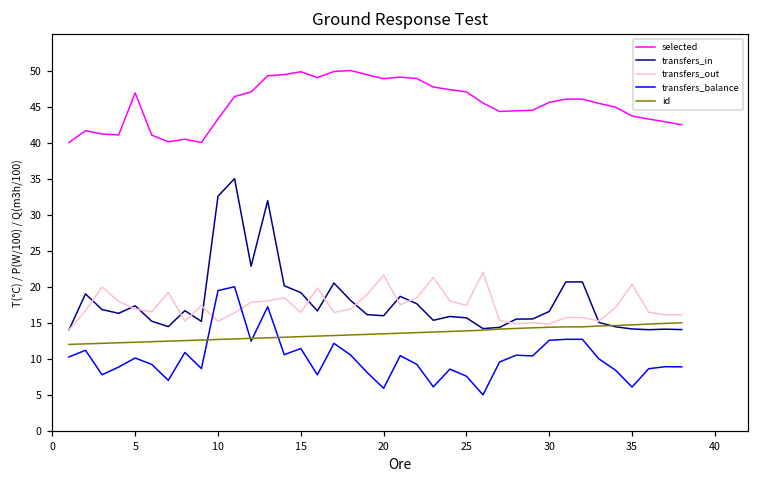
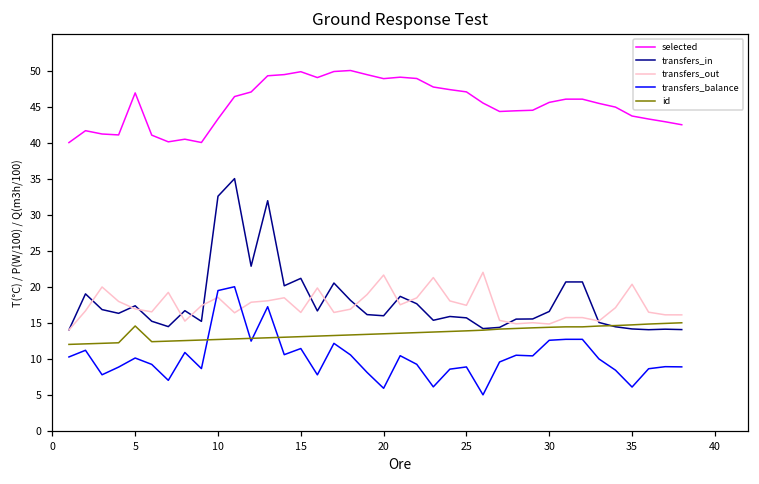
id, 5: 12 -> 15
transfers_out, 10: 15 -> 19
transfers_in, 15: 19 -> 21
transfers_balance, 25: 8 -> 9
